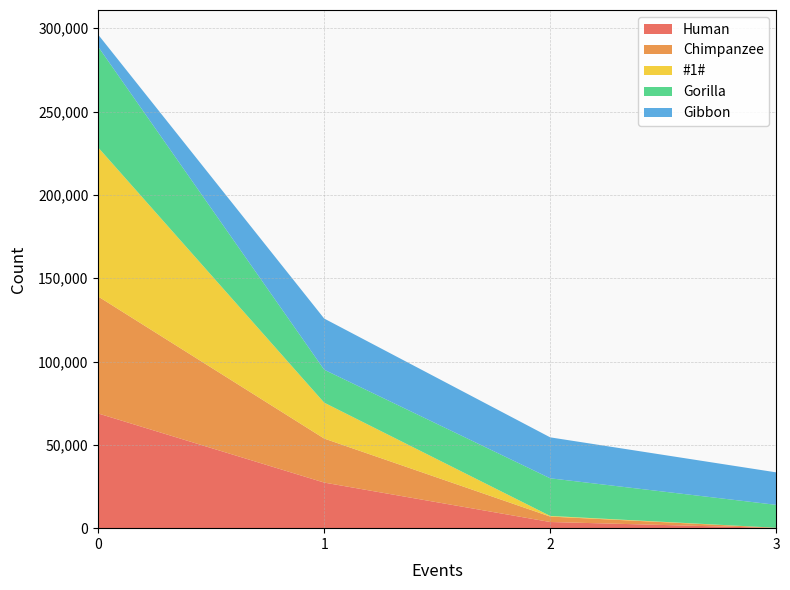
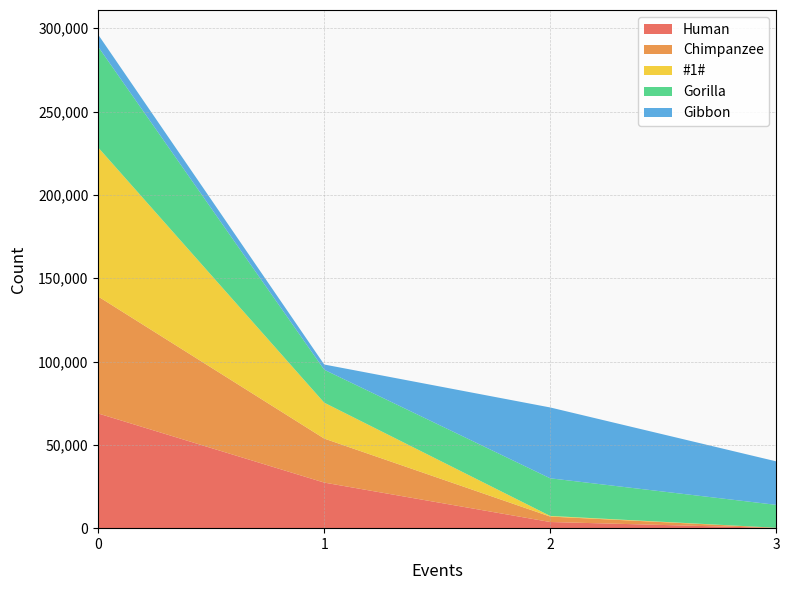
Gibbon, 1: 31,000 -> 3,000
Gibbon, 2: 25,000 -> 43,000
Gibbon, 3: 20,000 -> 26,000
